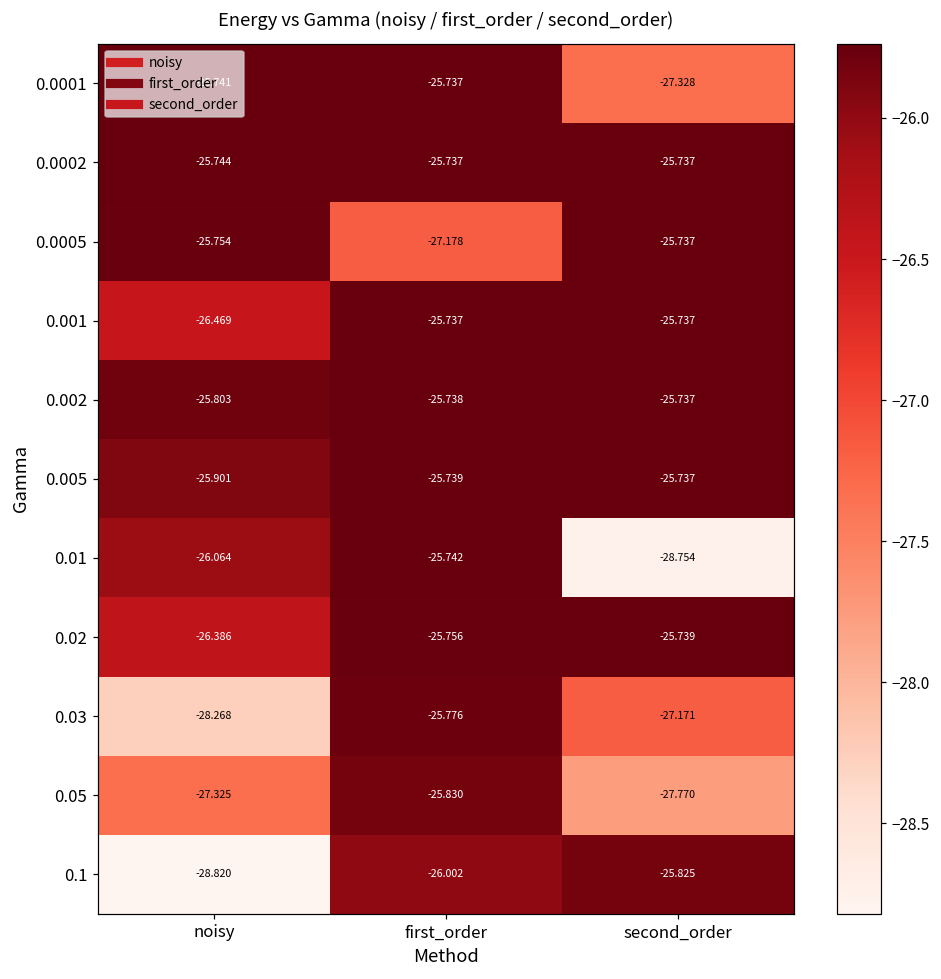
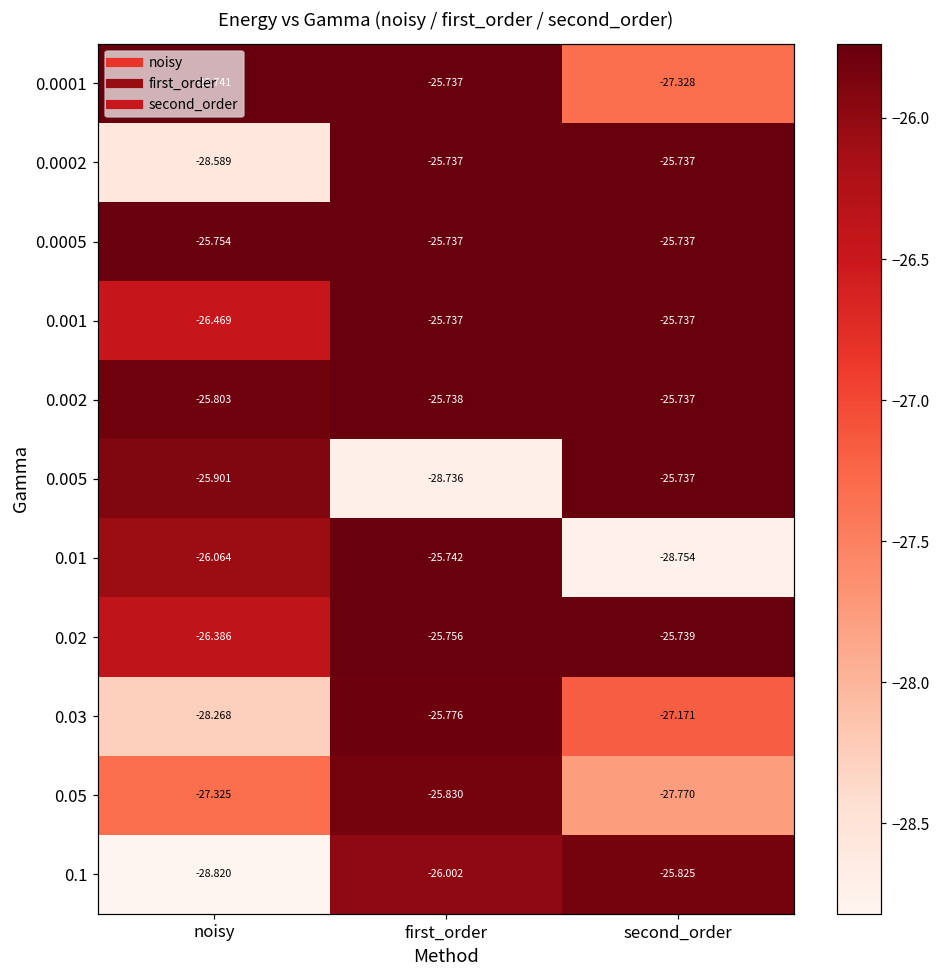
0.0002, noisy: -25.744 -> -28.589
0.0005, first_order: -27.178 -> -25.737
0.005, first_order: -25.739 -> -28.736
